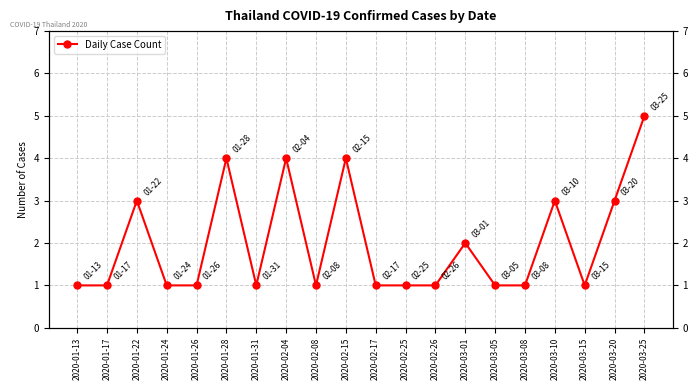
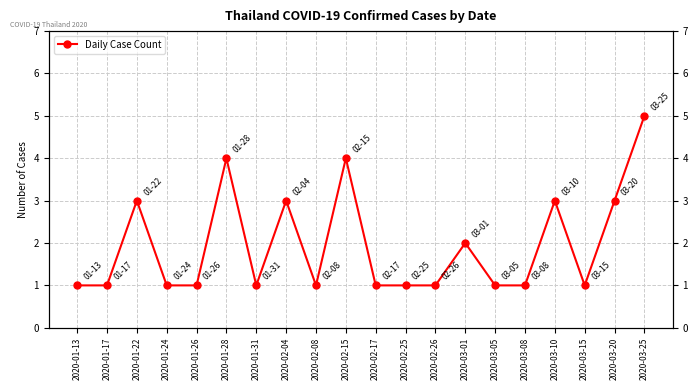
2020-02-04: 4 -> 3
